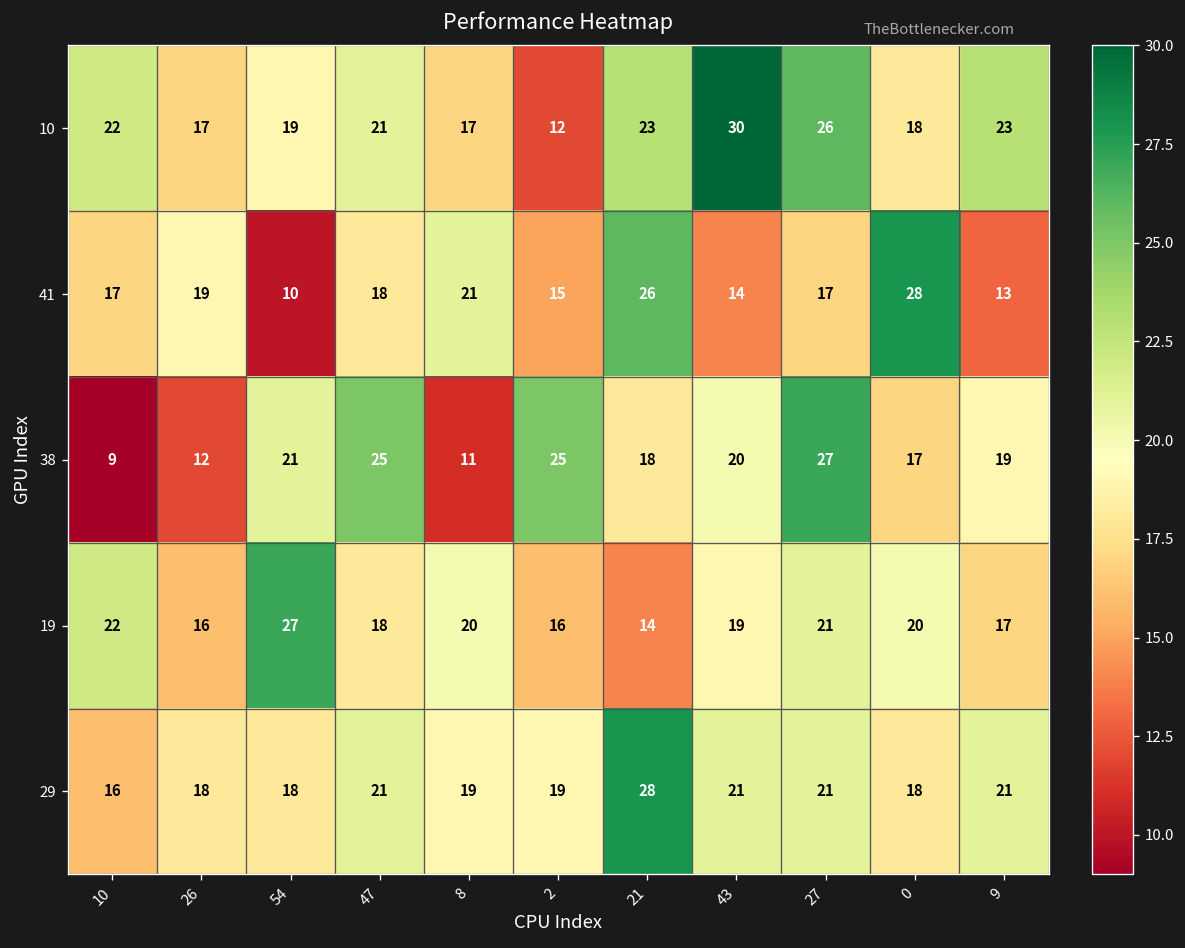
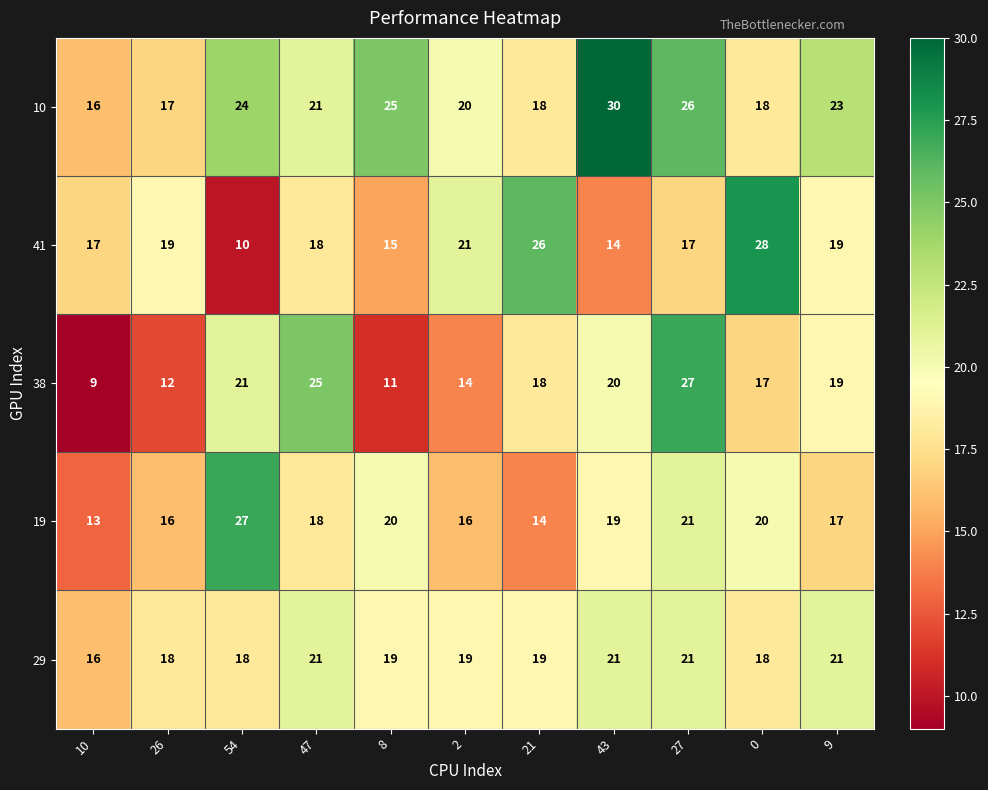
10, 10: 22 -> 16
10, 54: 19 -> 24
10, 8: 17 -> 25
10, 2: 12 -> 20
10, 21: 23 -> 18
41, 8: 21 -> 15
41, 2: 15 -> 21
41, 9: 13 -> 19
38, 2: 25 -> 14
19, 10: 22 -> 13
29, 21: 28 -> 19
